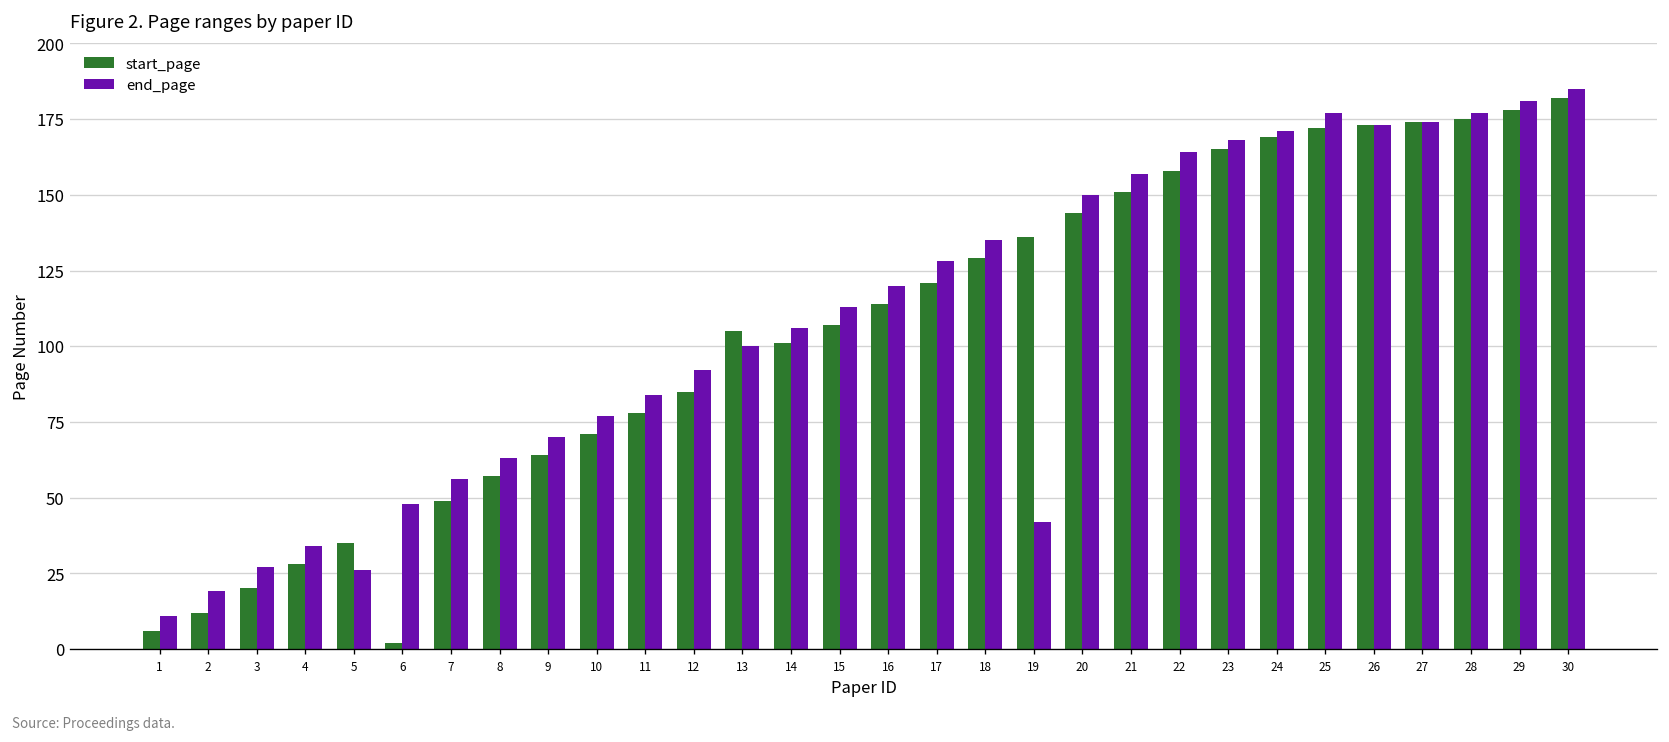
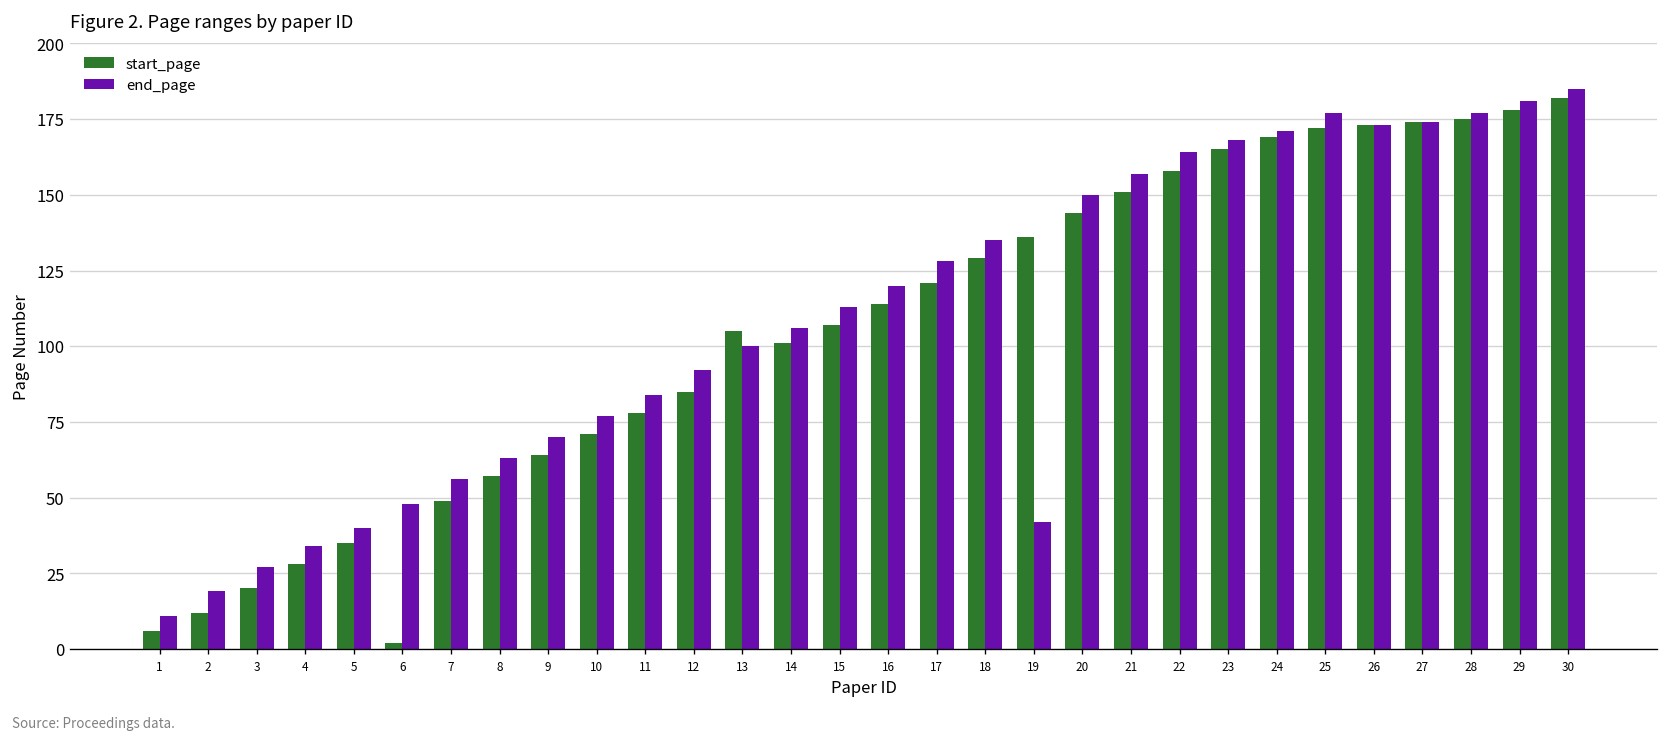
end_page, 5: 26 -> 40
